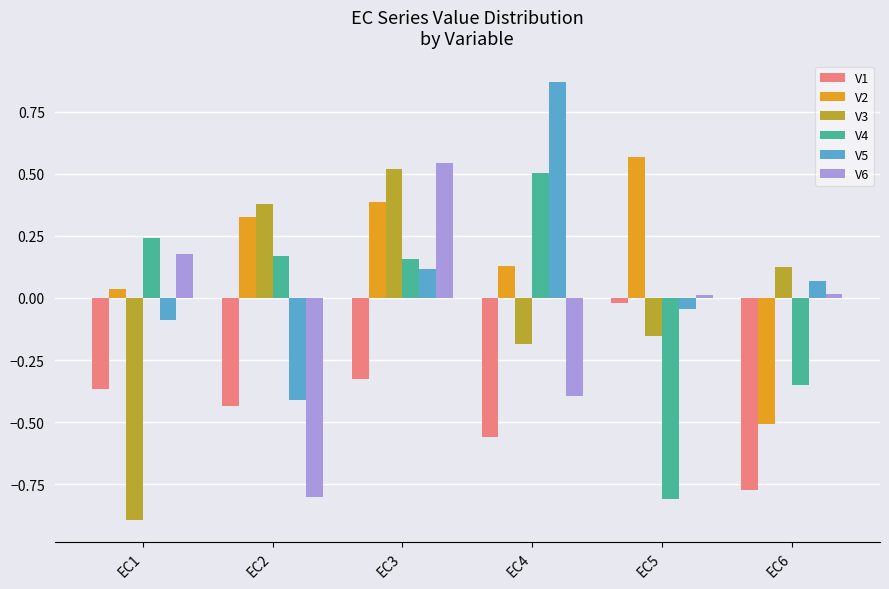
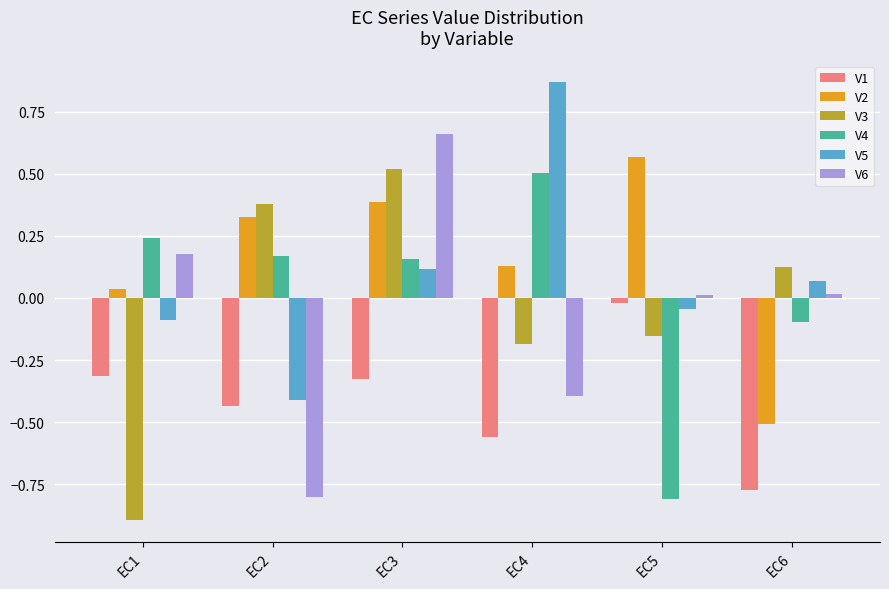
V1, EC1: -0.37 -> -0.32
V6, EC3: 0.54 -> 0.66
V4, EC6: -0.35 -> -0.10
